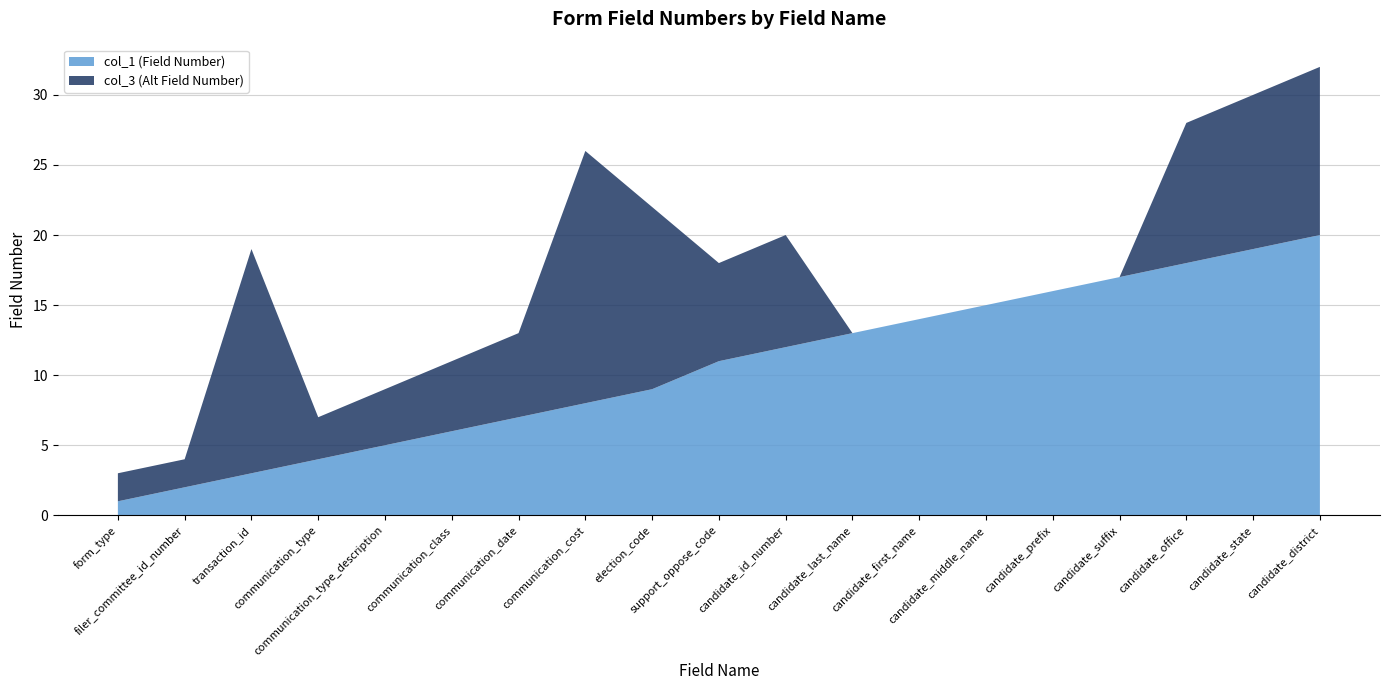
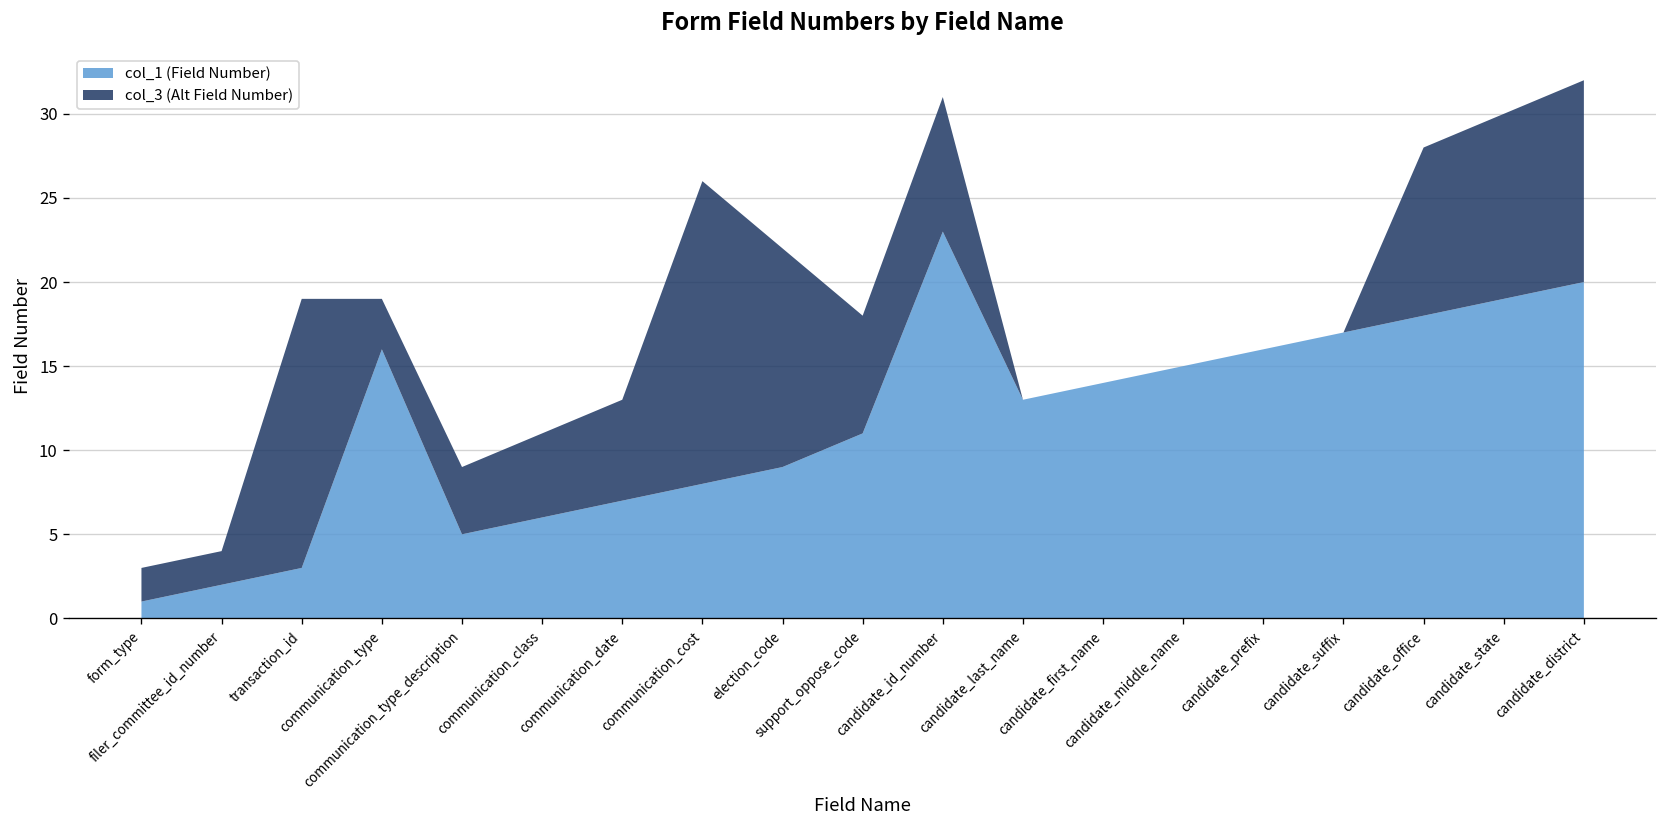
col_1 (Field Number), communication_type: 4 -> 16
col_1 (Field Number), candidate_id_number: 12 -> 23
